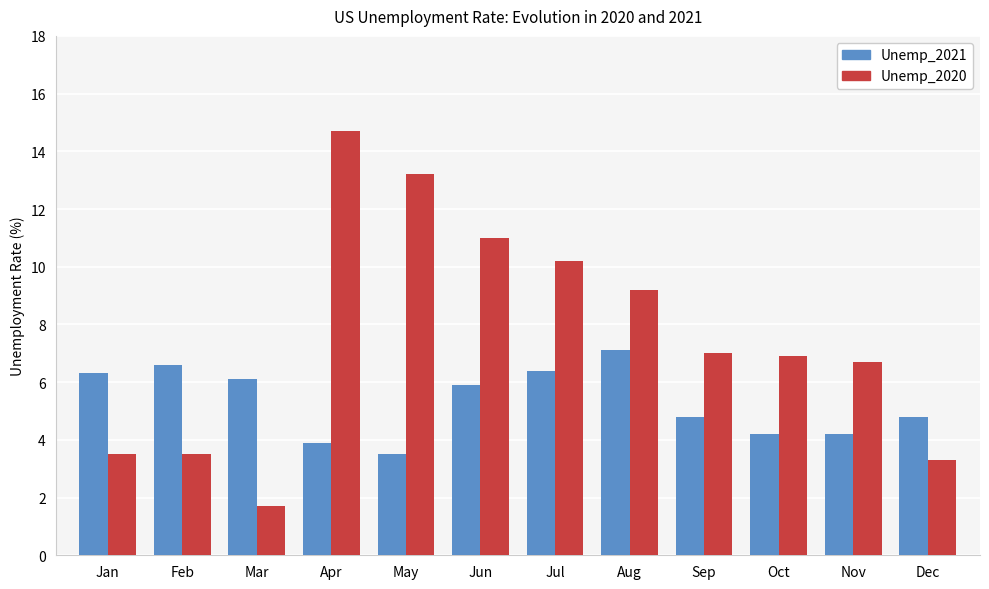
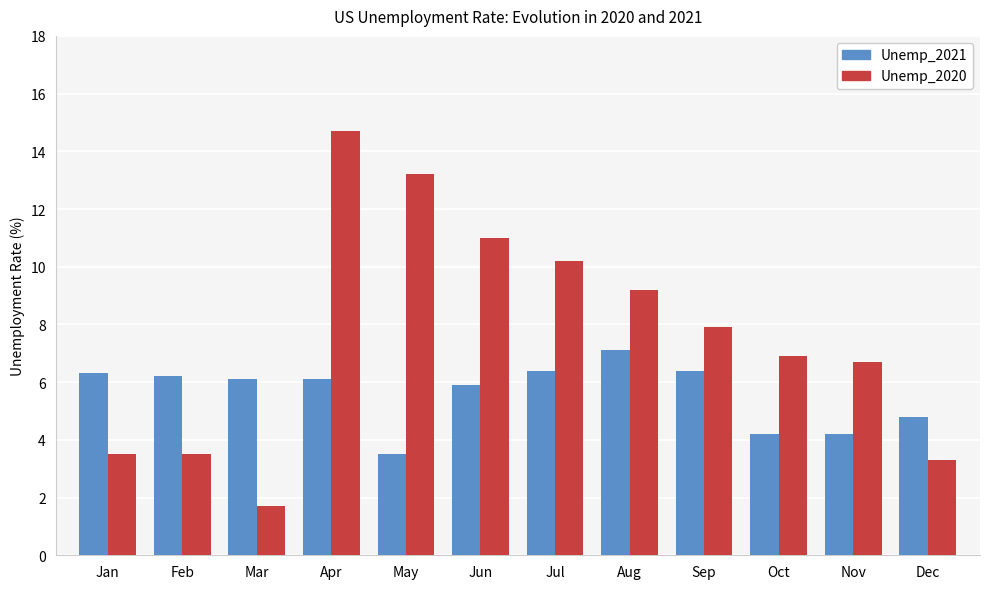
Unemp_2021, Feb: 6.6 -> 6.2
Unemp_2021, Apr: 3.9 -> 6.1
Unemp_2021, Sep: 4.8 -> 6.4
Unemp_2020, Sep: 7.0 -> 7.9
